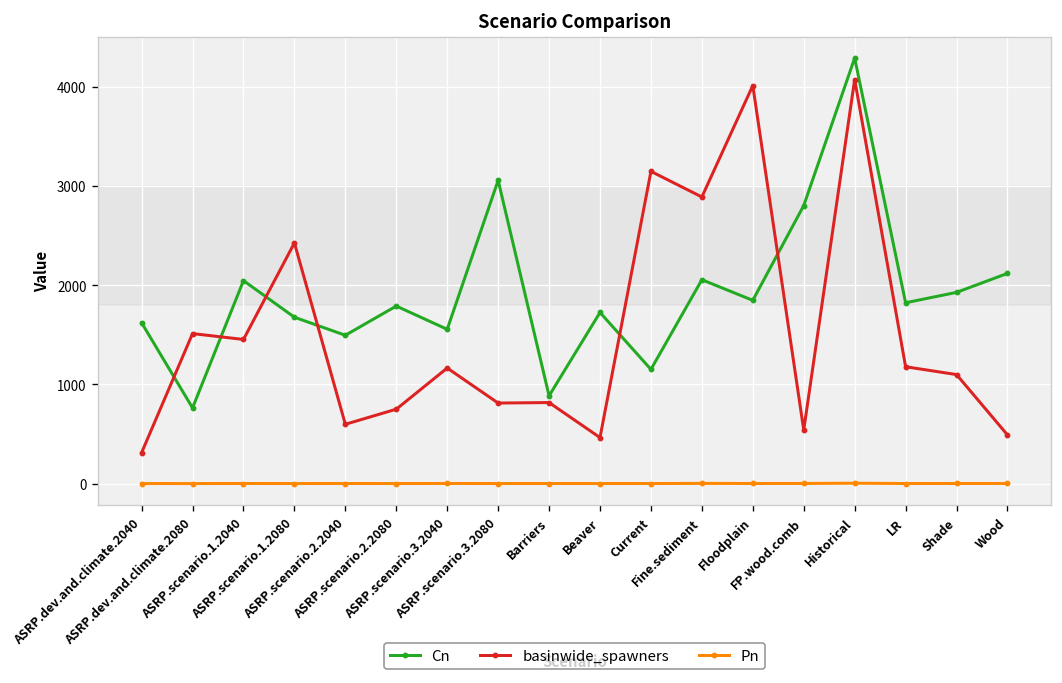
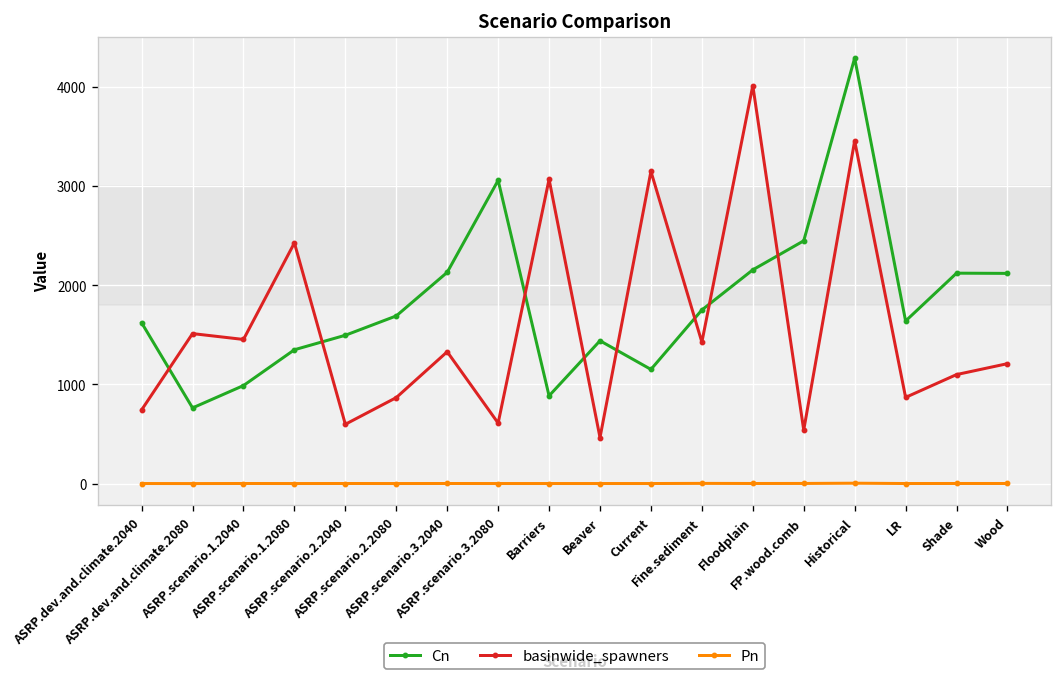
basinwide_spawners, ASRP.dev.and.climate.2040: 300 -> 700
Cn, ASRP.scenario.1.2040: 2000 -> 1000
Cn, ASRP.scenario.1.2080: 1700 -> 1400
Cn, ASRP.scenario.2.2080: 1800 -> 1700
basinwide_spawners, ASRP.scenario.2.2080: 800 -> 900
Cn, ASRP.scenario.3.2040: 1600 -> 2100
basinwide_spawners, ASRP.scenario.3.2040: 1200 -> 1300
basinwide_spawners, ASRP.scenario.3.2080: 800 -> 600
basinwide_spawners, Barriers: 800 -> 3100
Cn, Beaver: 1700 -> 1400
Cn, Fine.sediment: 2100 -> 1800
basinwide_spawners, Fine.sediment: 2900 -> 1400
Cn, Floodplain: 1800 -> 2200
Cn, FP.wood.comb: 2800 -> 2400
basinwide_spawners, Historical: 4100 -> 3500
Cn, LR: 1800 -> 1600
basinwide_spawners, LR: 1200 -> 900
Cn, Shade: 1900 -> 2100
basinwide_spawners, Wood: 500 -> 1200
